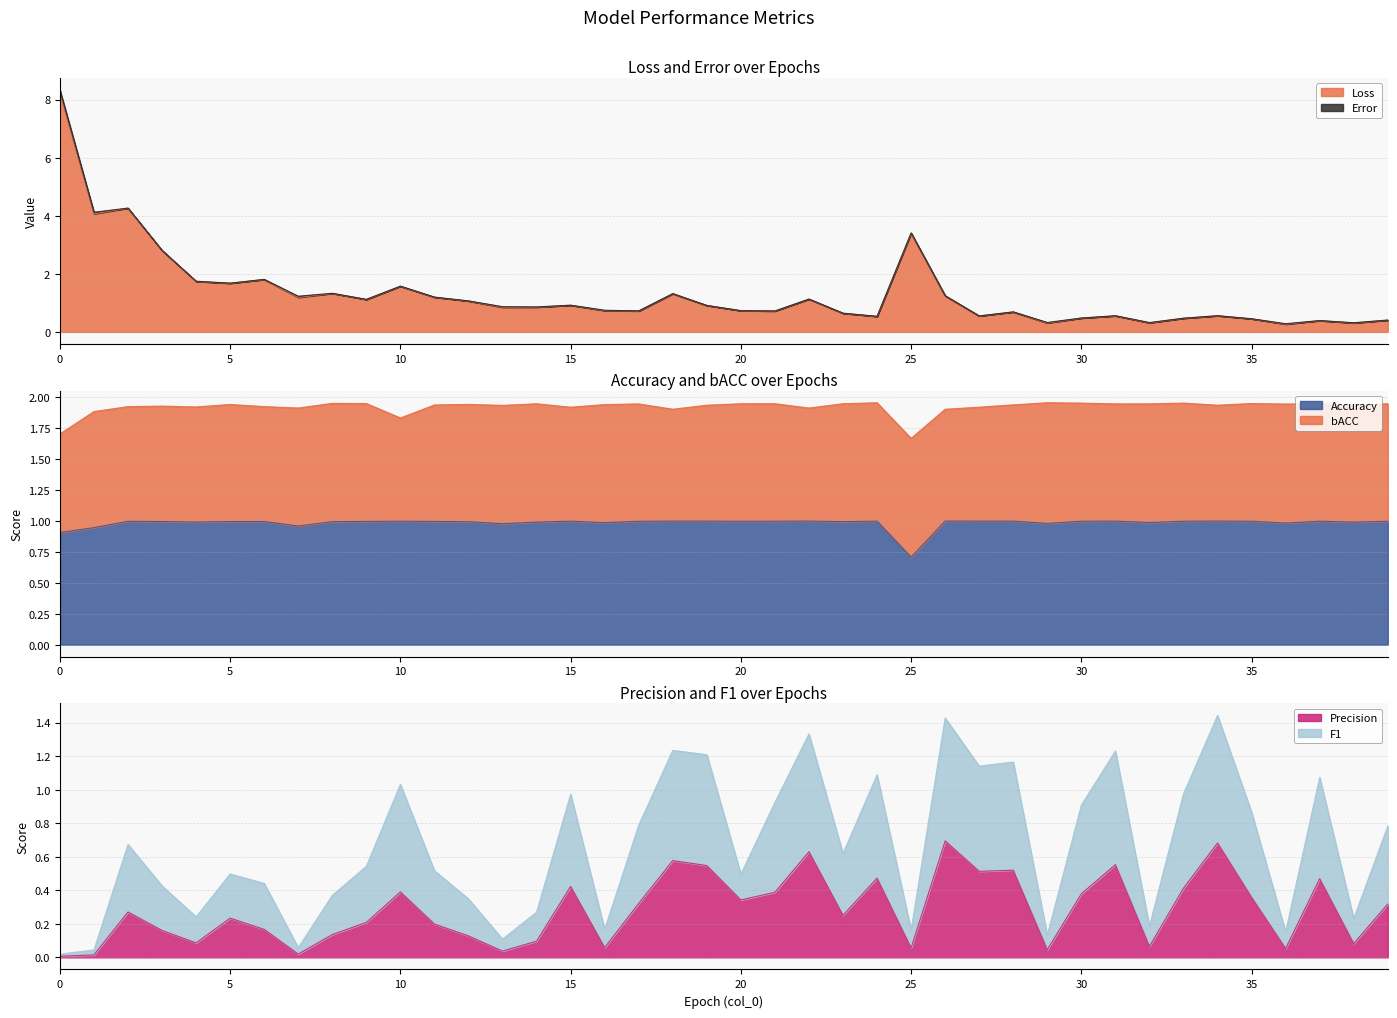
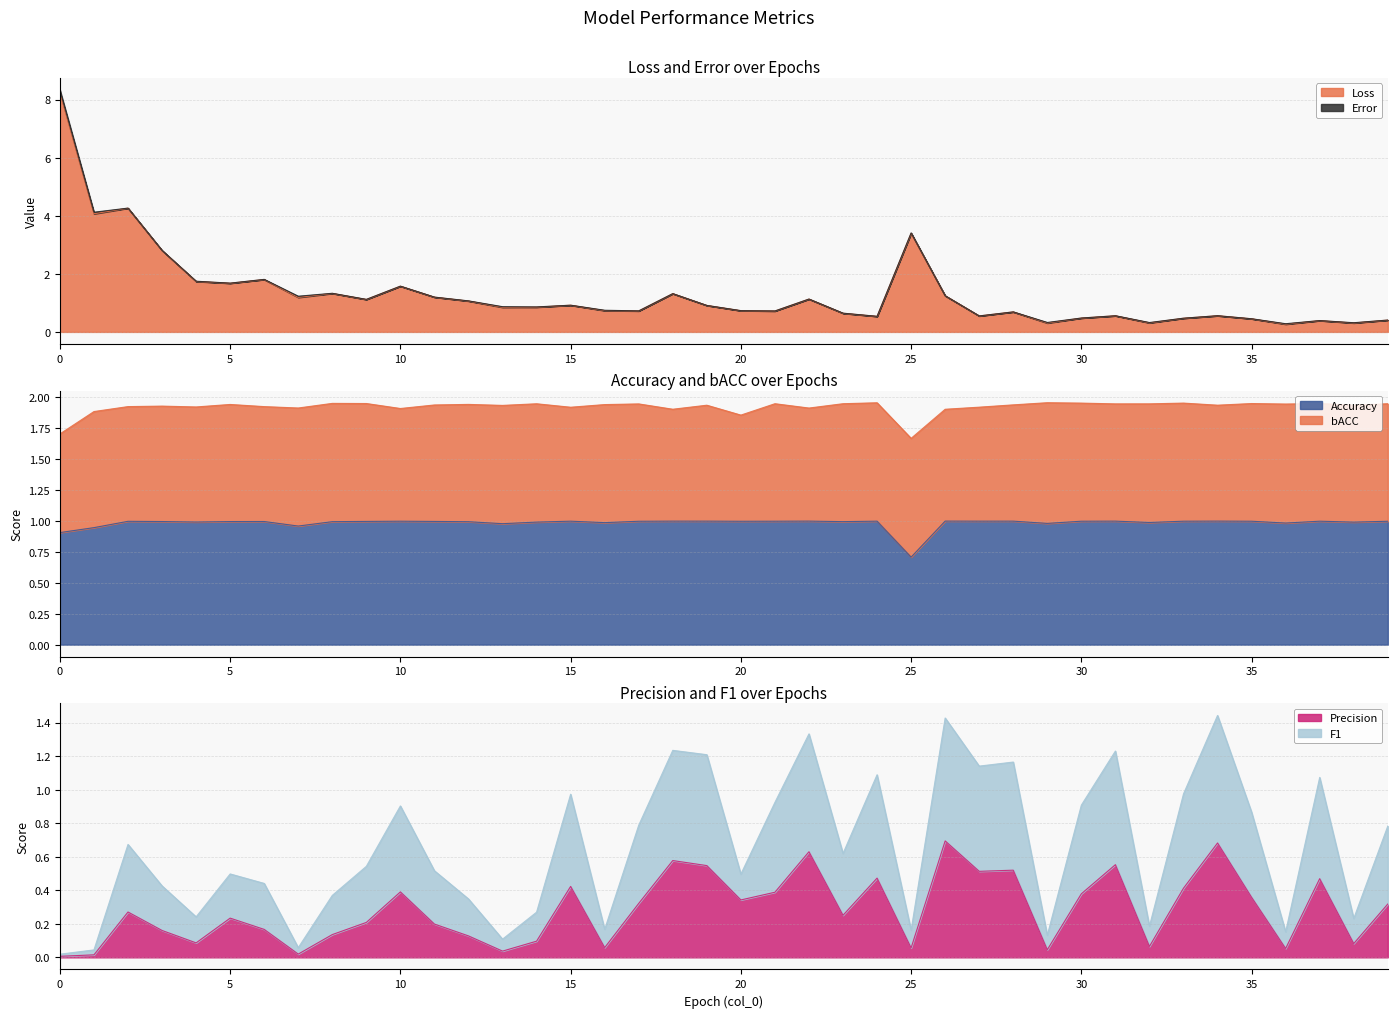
Accuracy and bACC over Epochs, bACC, 10: 0.84 -> 0.91
Accuracy and bACC over Epochs, bACC, 20: 0.95 -> 0.86
Precision and F1 over Epochs, F1, 10: 0.64 -> 0.51
